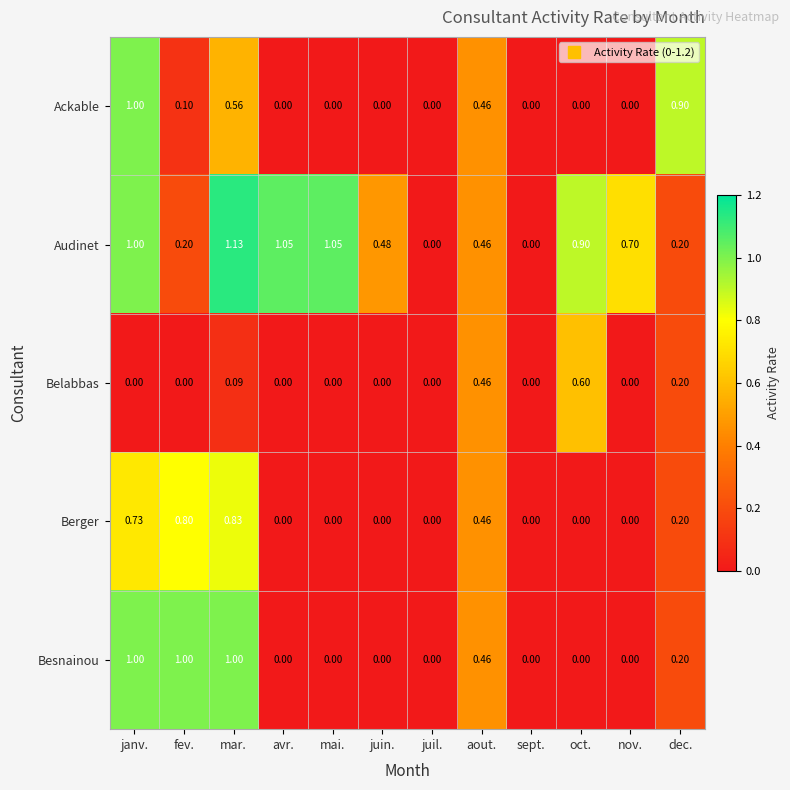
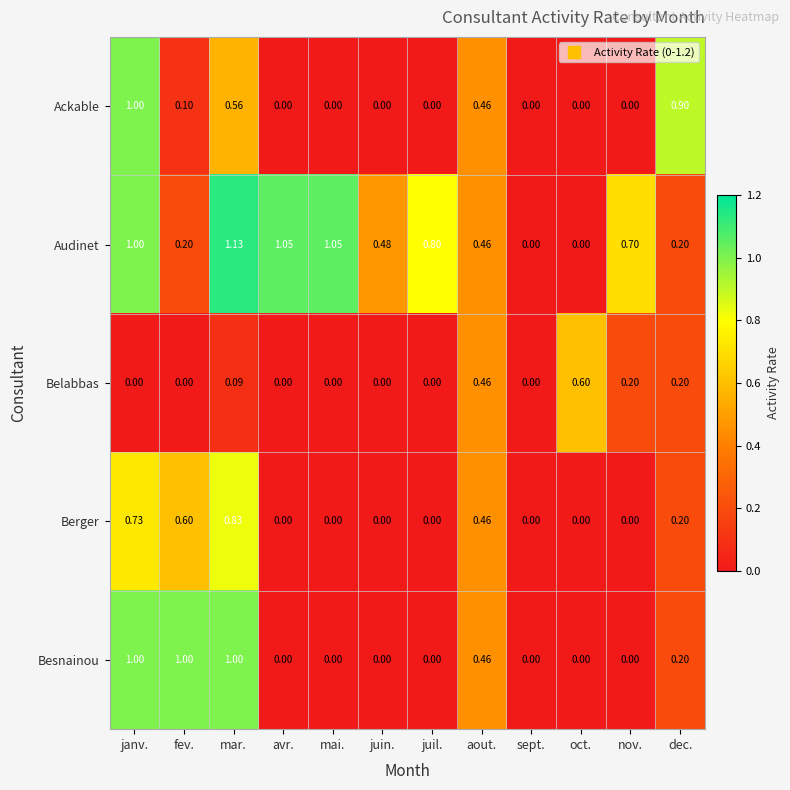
Audinet, juil.: 0.00 -> 0.80
Audinet, oct.: 0.90 -> 0.00
Belabbas, nov.: 0.00 -> 0.20
Berger, fev.: 0.80 -> 0.60
